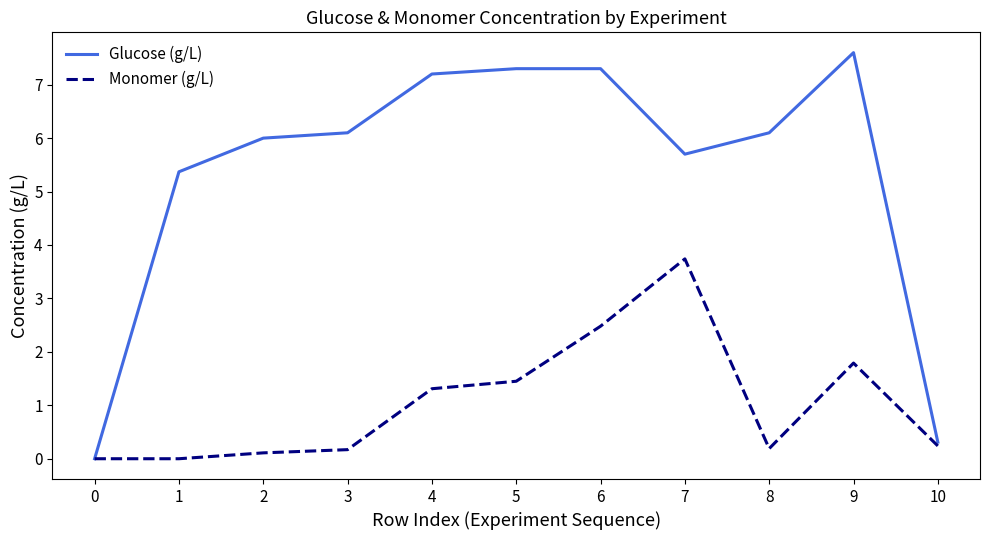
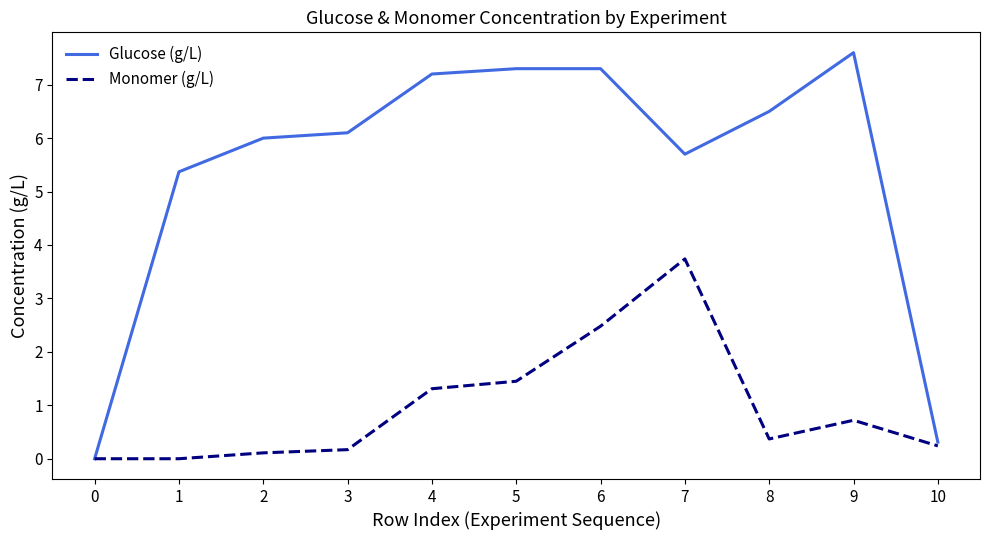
Glucose (g/L), 8: 6.1 -> 6.5
Monomer (g/L), 8: 0.2 -> 0.4
Monomer (g/L), 9: 1.8 -> 0.7
